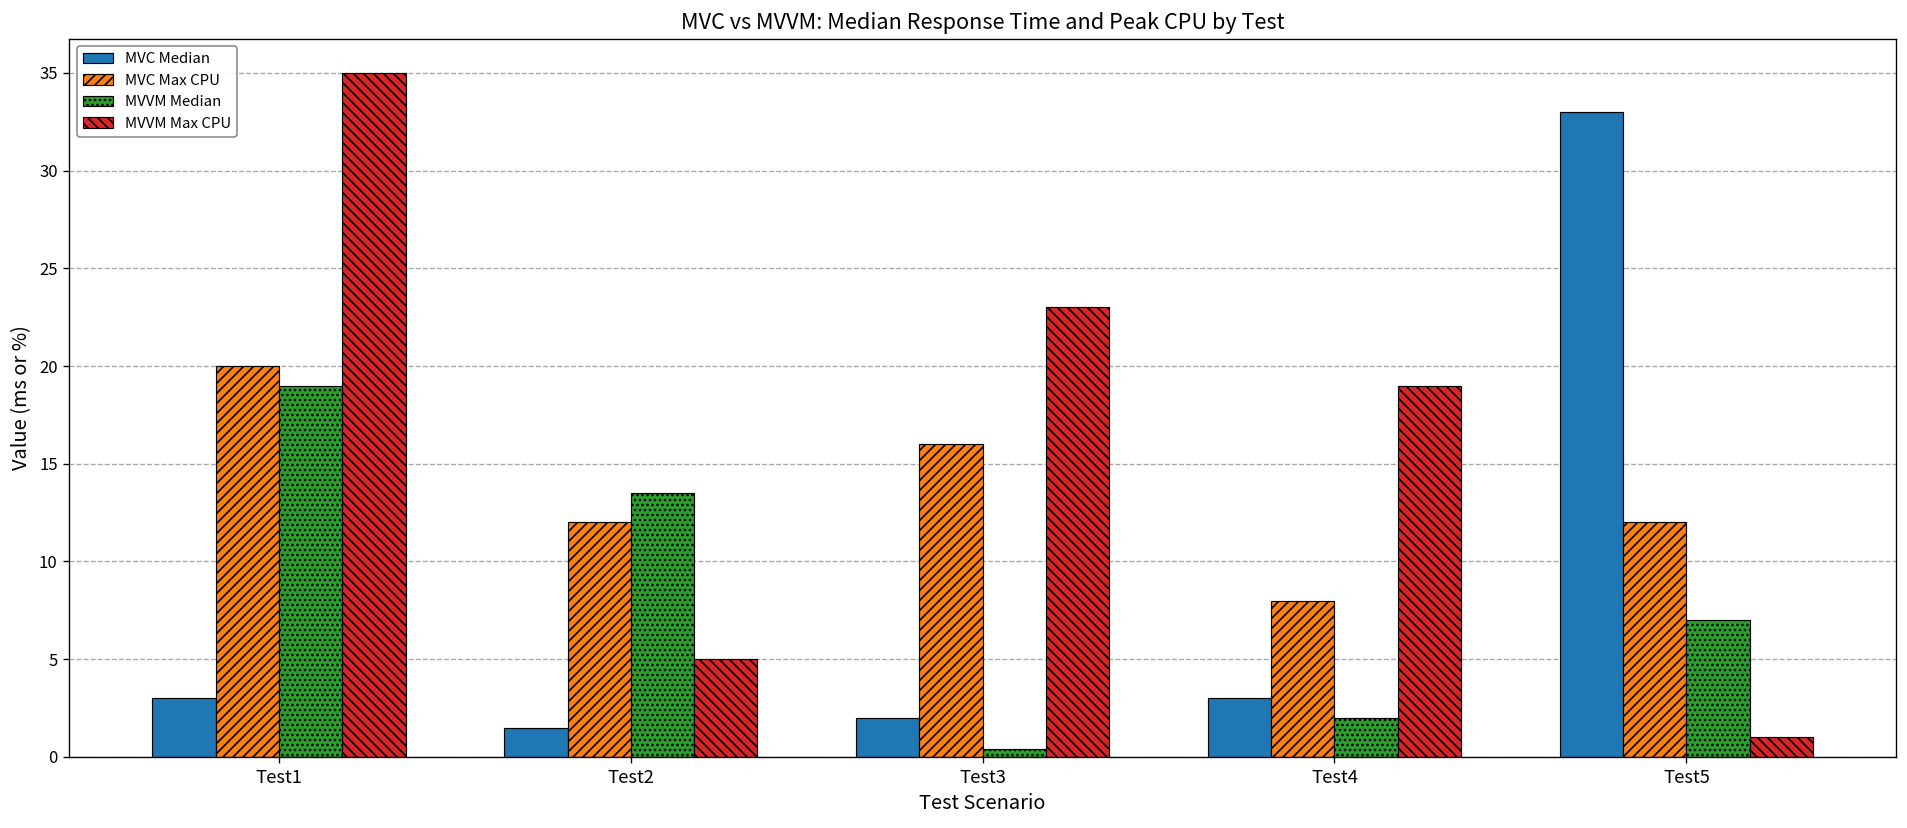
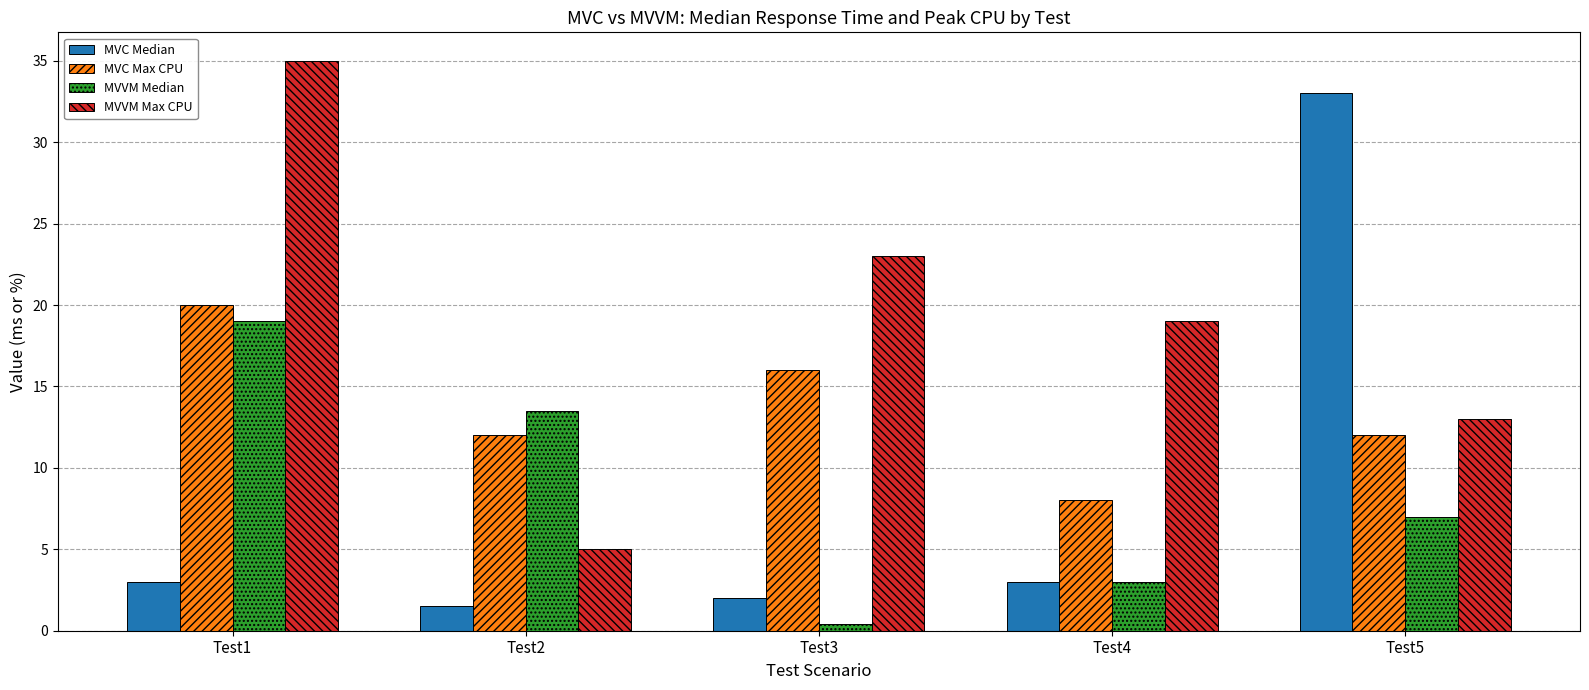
MVVM Median, Test4: 2 -> 3
MVVM Max CPU, Test5: 1 -> 13
